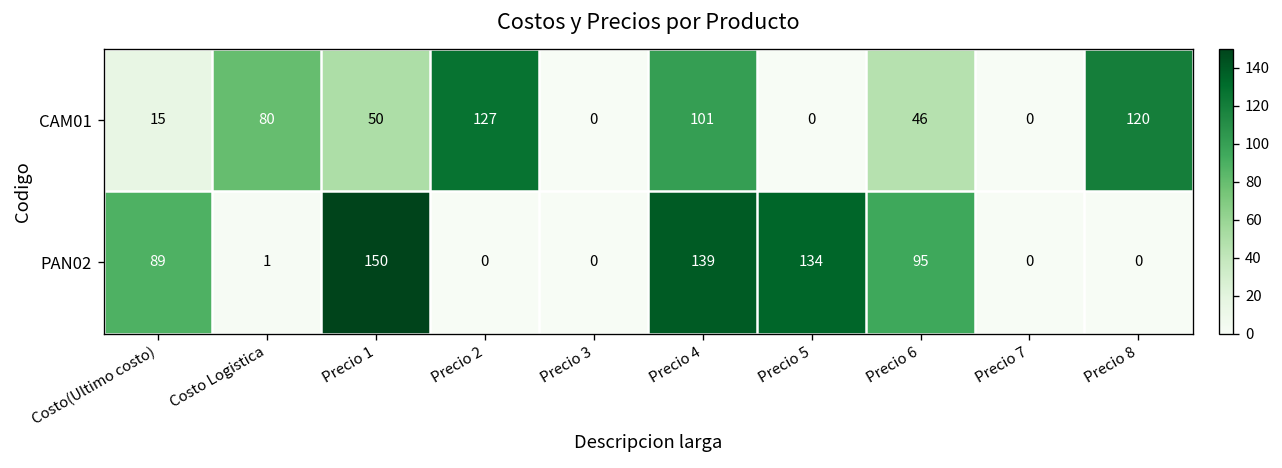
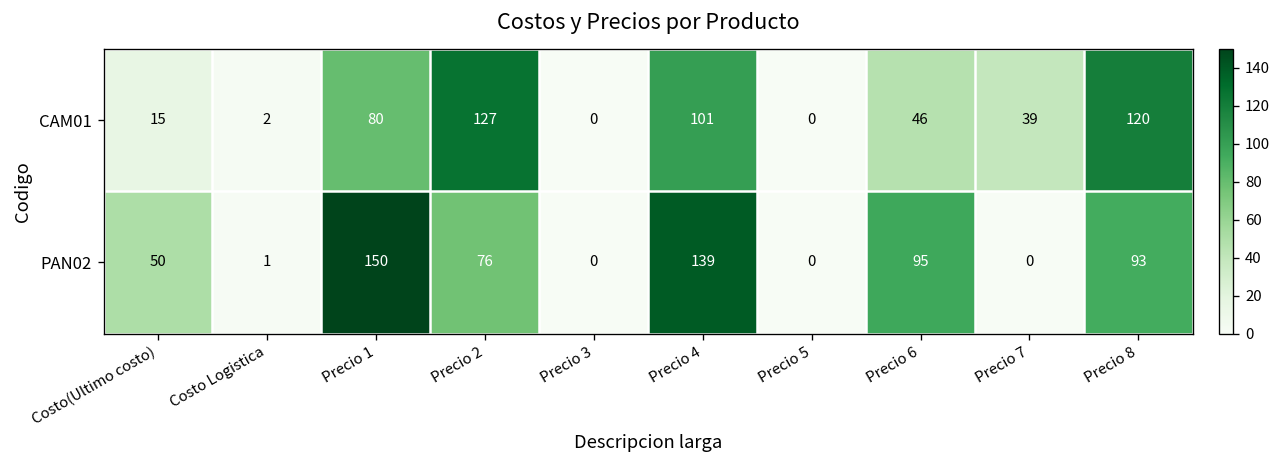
CAM01, Costo Logistica: 80 -> 2
CAM01, Precio 1: 50 -> 80
CAM01, Precio 7: 0 -> 39
PAN02, Costo(Ultimo costo): 89 -> 50
PAN02, Precio 2: 0 -> 76
PAN02, Precio 5: 134 -> 0
PAN02, Precio 8: 0 -> 93
